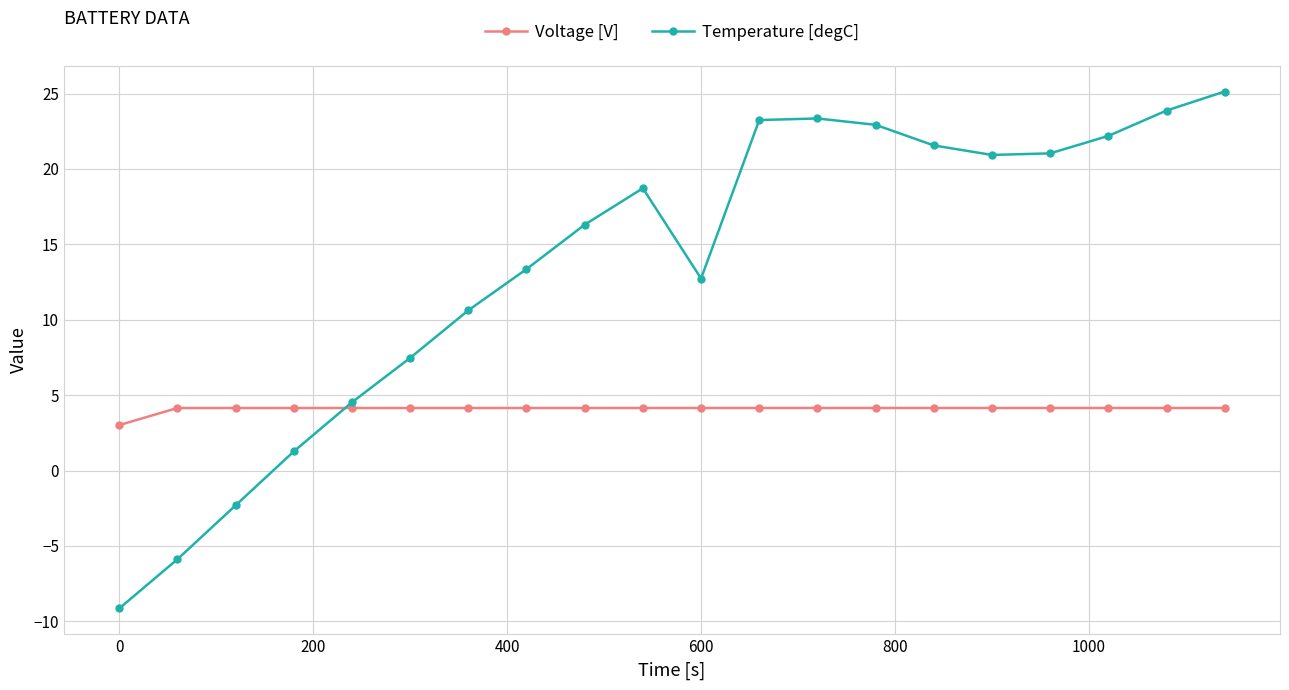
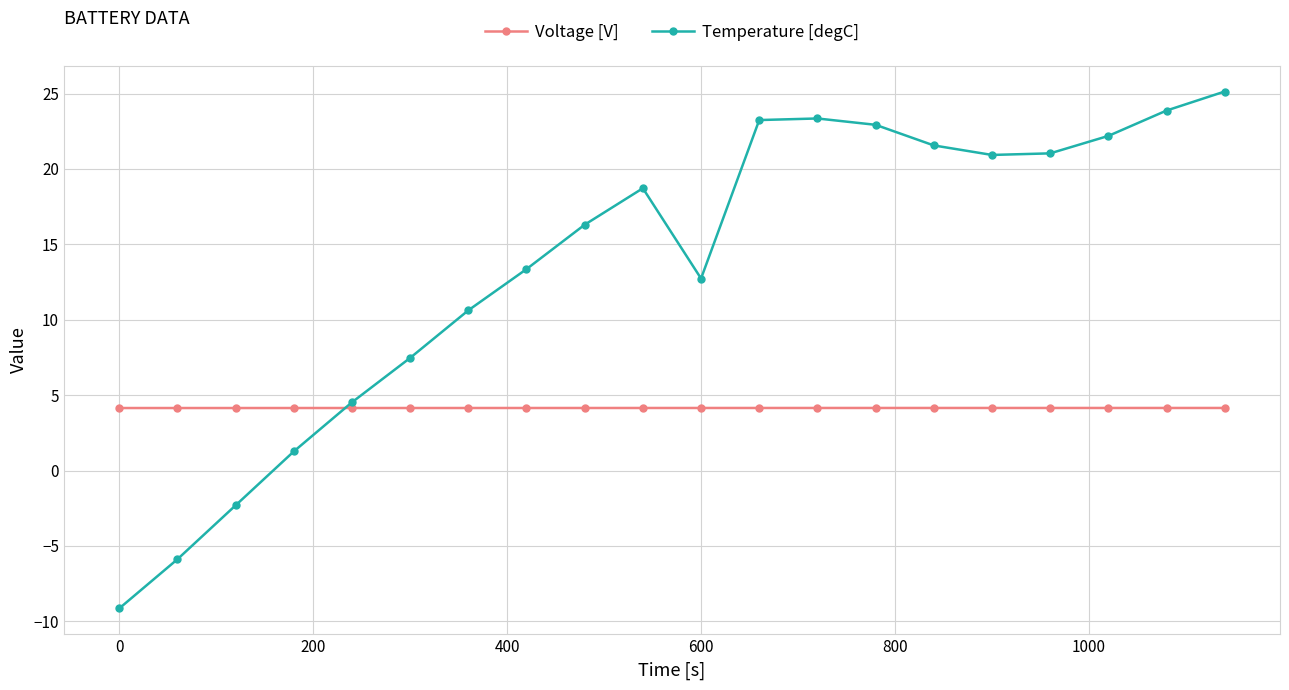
Voltage [V], 0: 3.0 -> 4.1
